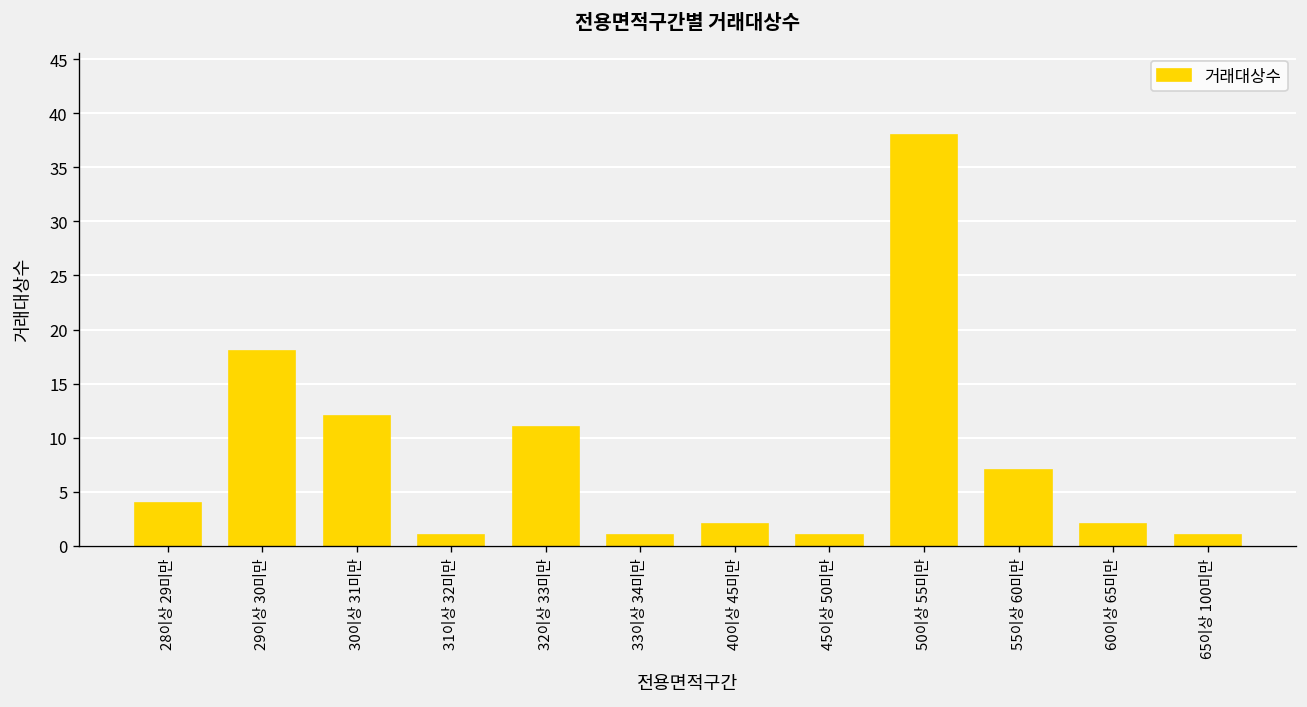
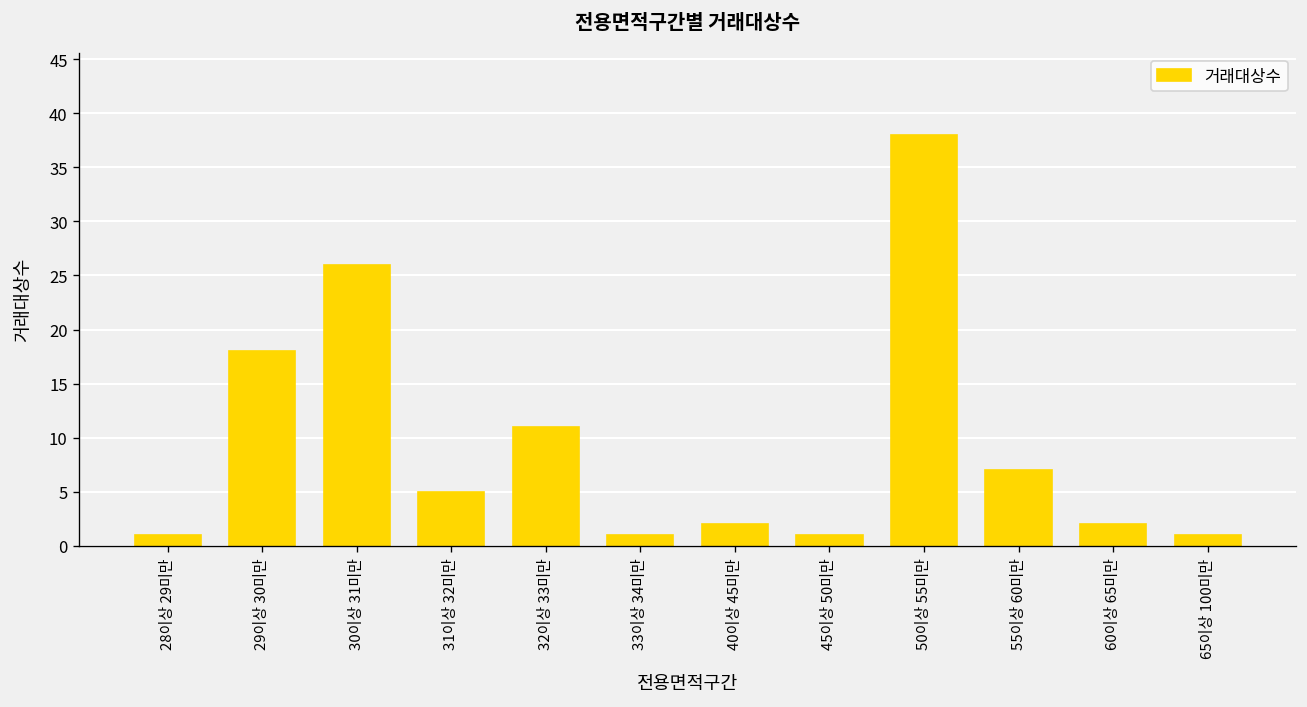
28이상 29미만: 4 -> 1
30이상 31미만: 12 -> 26
31이상 32미만: 1 -> 5
